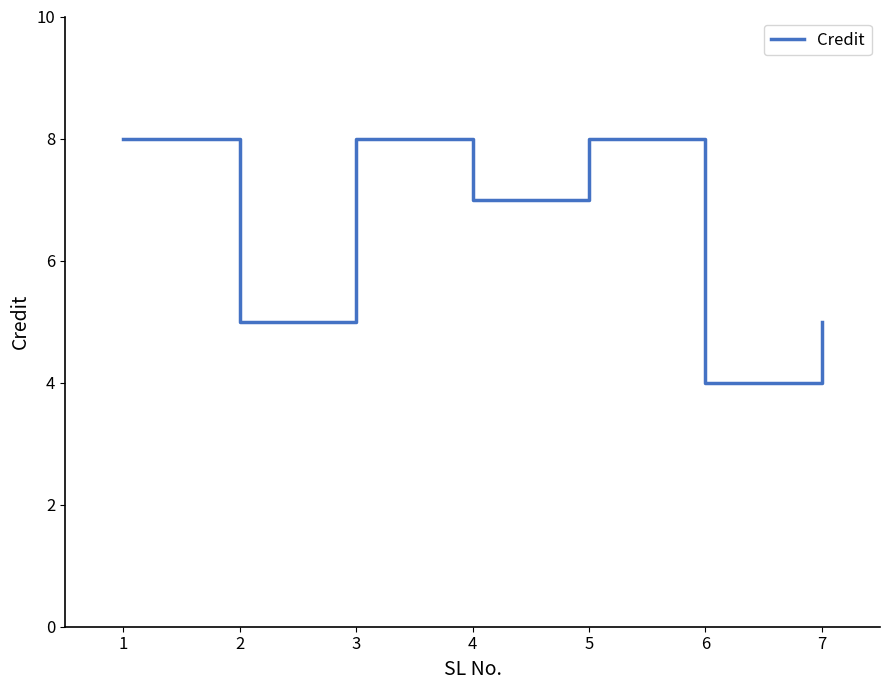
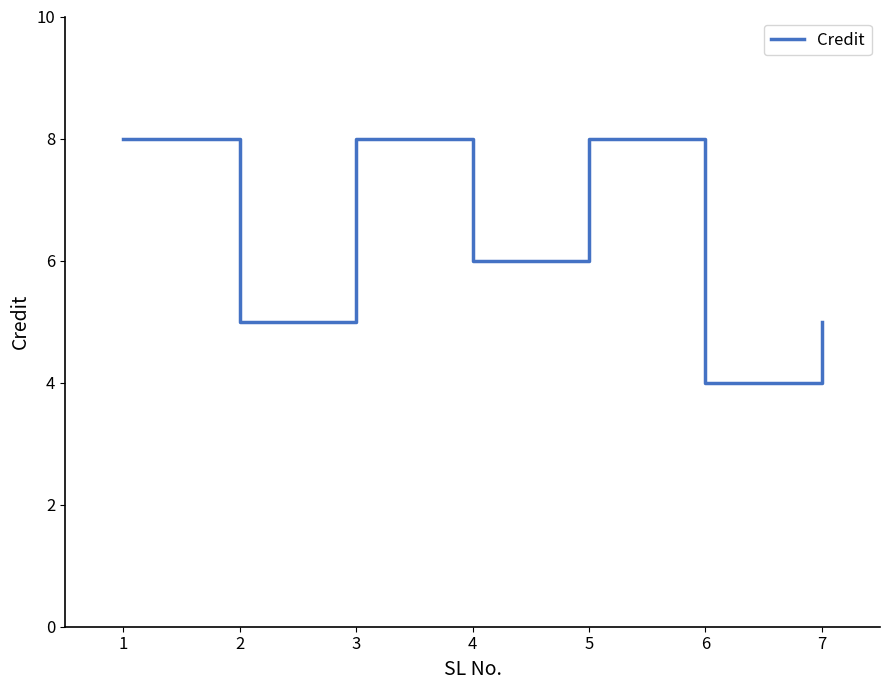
4: 7 -> 6
